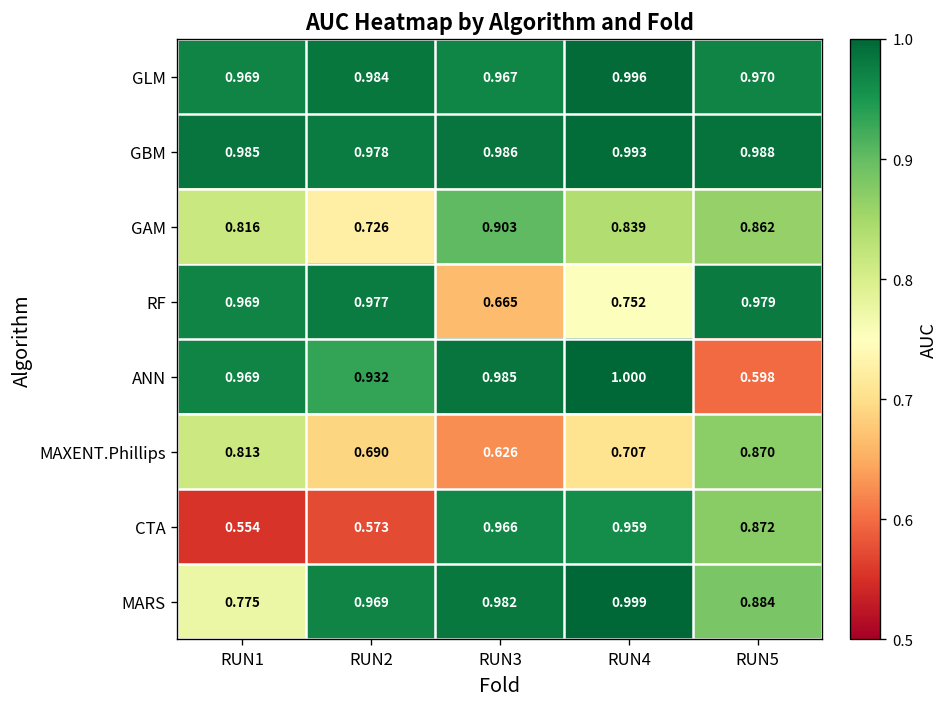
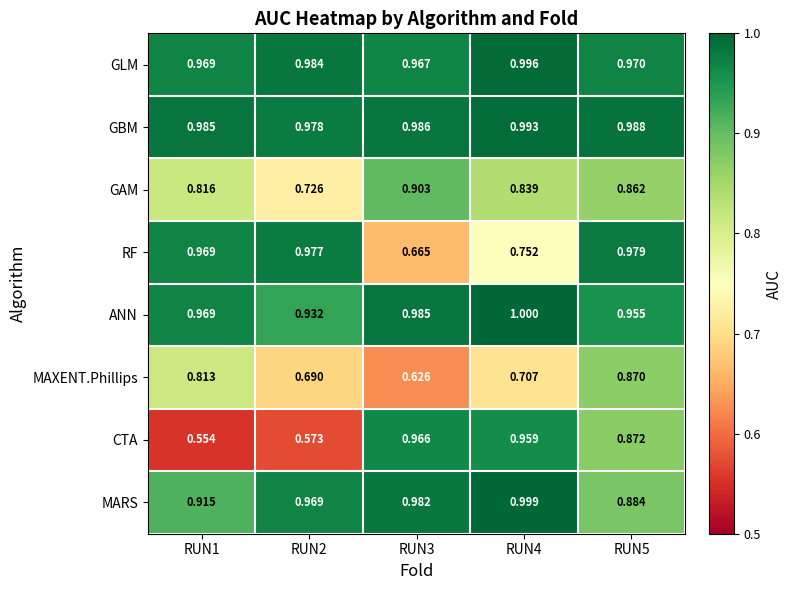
ANN, RUN5: 0.598 -> 0.955
MARS, RUN1: 0.775 -> 0.915
